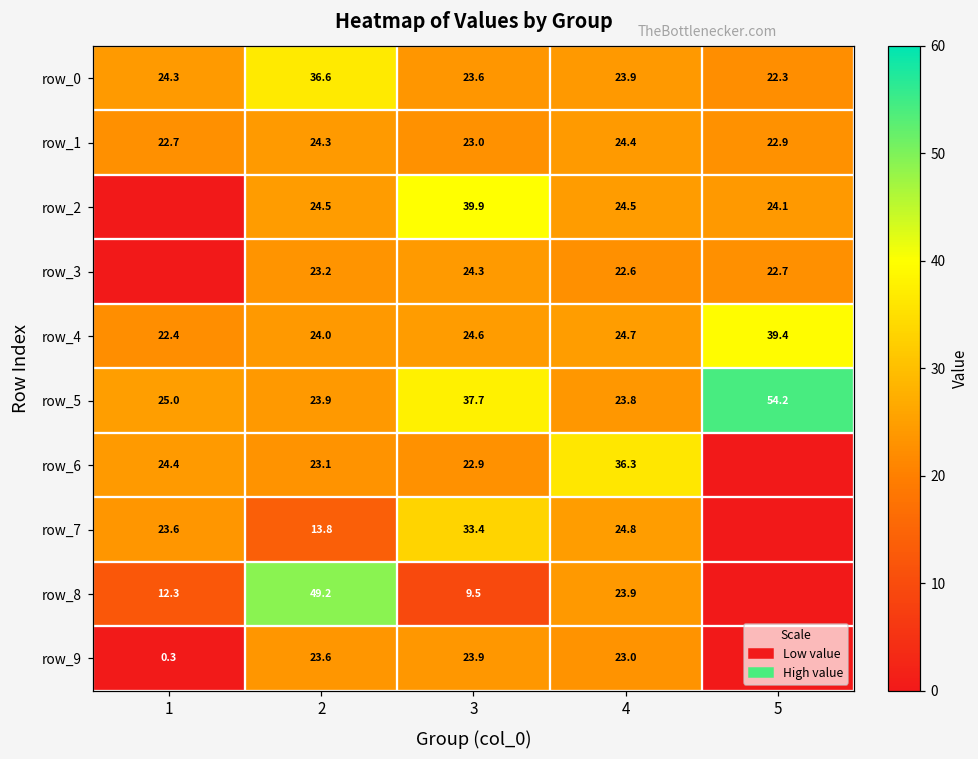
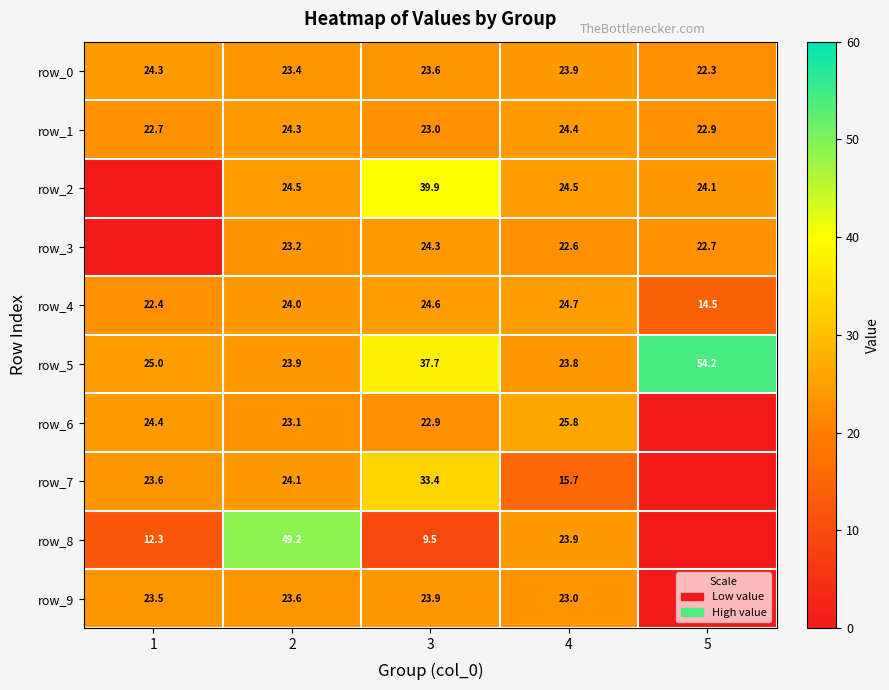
row_0, 2: 36.6 -> 23.4
row_4, 5: 39.4 -> 14.5
row_6, 4: 36.3 -> 25.8
row_7, 2: 13.8 -> 24.1
row_7, 4: 24.8 -> 15.7
row_9, 1: 0.3 -> 23.5
